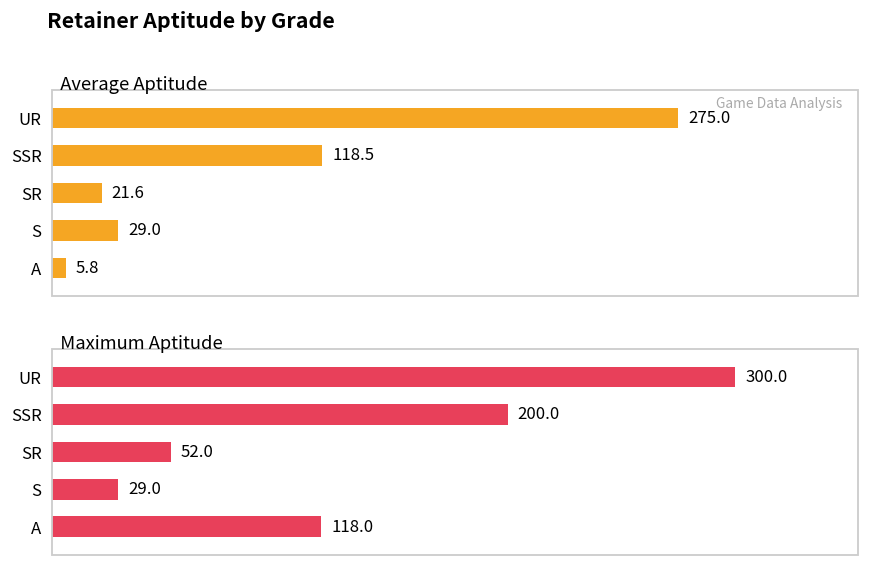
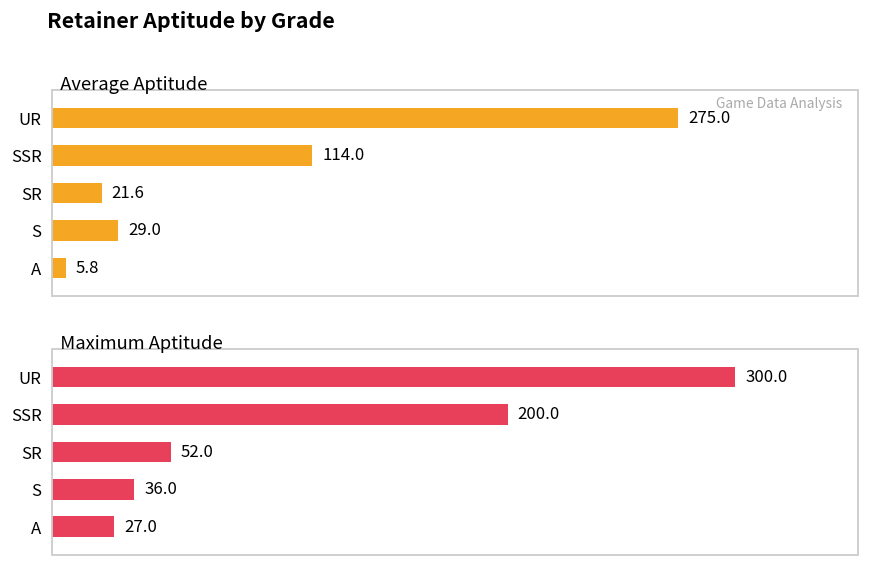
Average Aptitude, SSR: 118.5 -> 114.0
Maximum Aptitude, S: 29.0 -> 36.0
Maximum Aptitude, A: 118.0 -> 27.0
